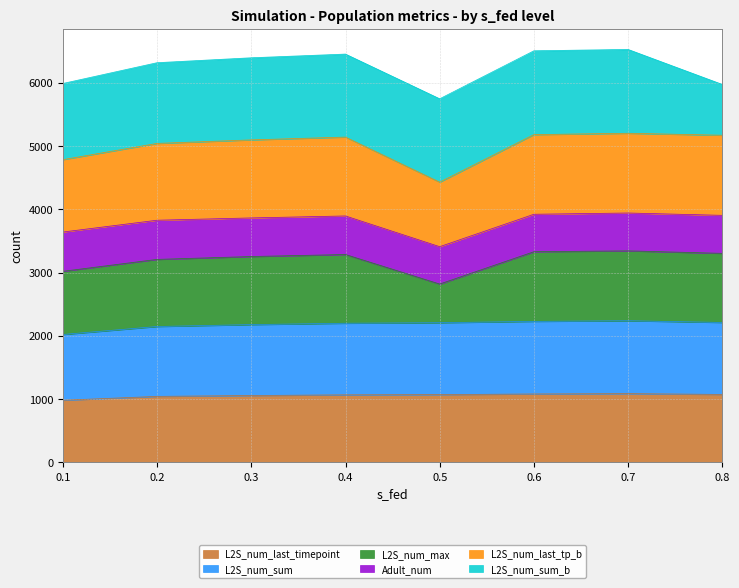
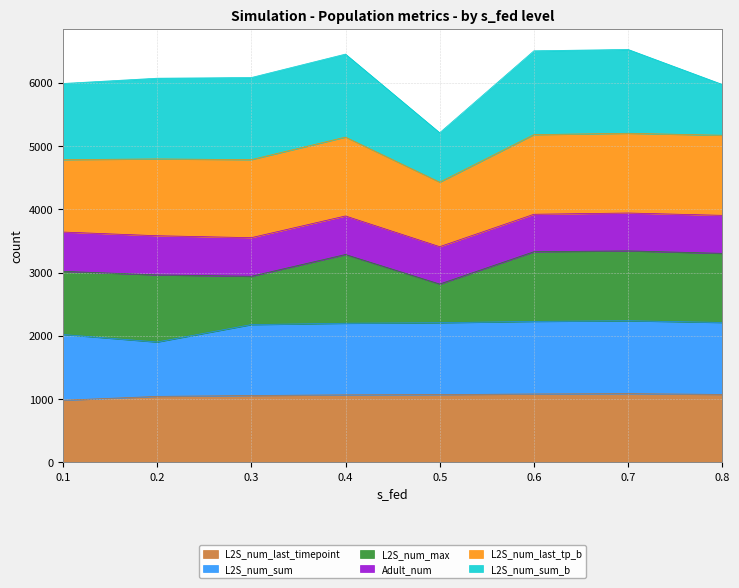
L2S_num_sum, 0.2: 1100 -> 900
L2S_num_max, 0.3: 1100 -> 800
L2S_num_sum_b, 0.5: 1300 -> 800
